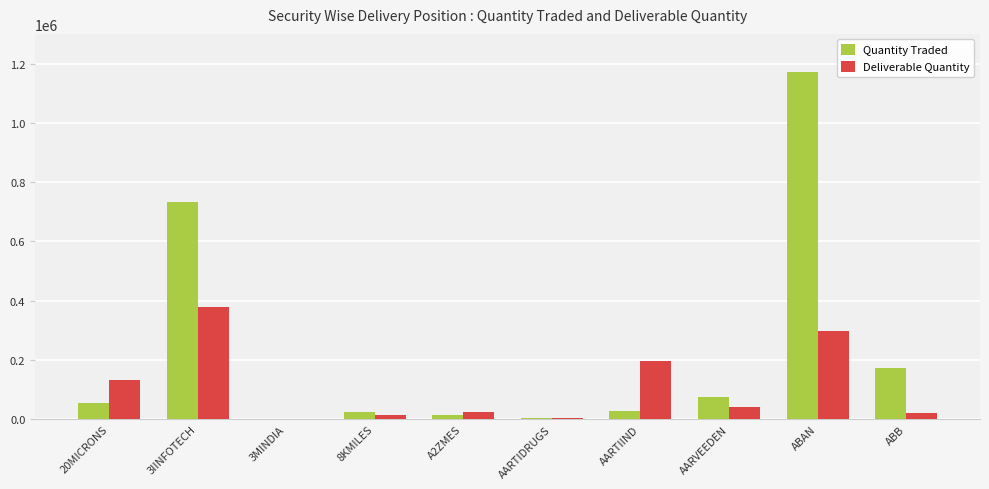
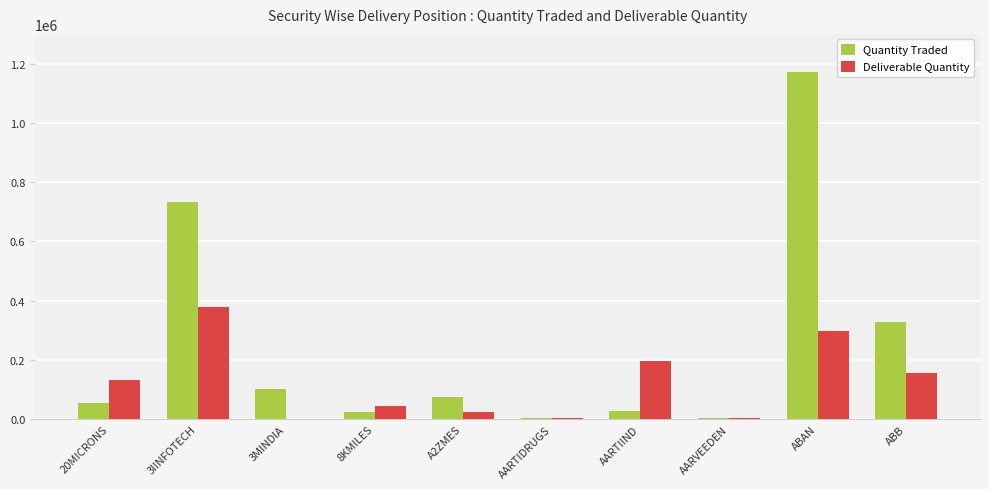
Quantity Traded, 3MINDIA: 0 -> 100000
Deliverable Quantity, 8KMILES: 20000 -> 40000
Quantity Traded, A2ZMES: 20000 -> 80000
Quantity Traded, AARVEEDEN: 80000 -> 10000
Deliverable Quantity, AARVEEDEN: 40000 -> 0
Quantity Traded, ABB: 170000 -> 330000
Deliverable Quantity, ABB: 20000 -> 160000
